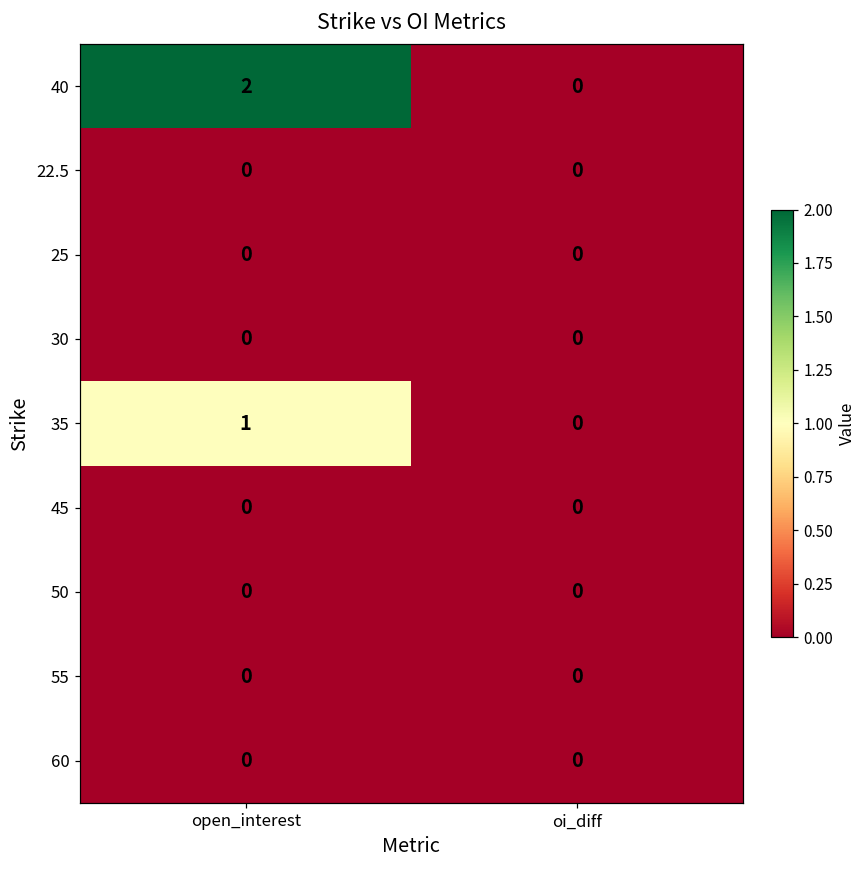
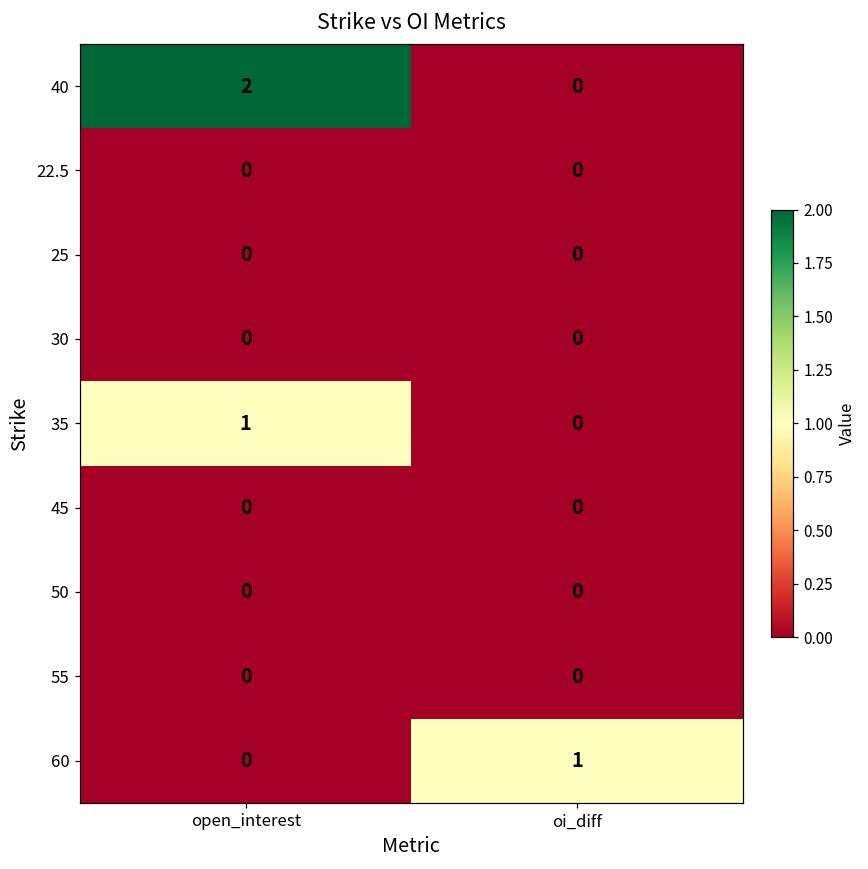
60, oi_diff: 0 -> 1
